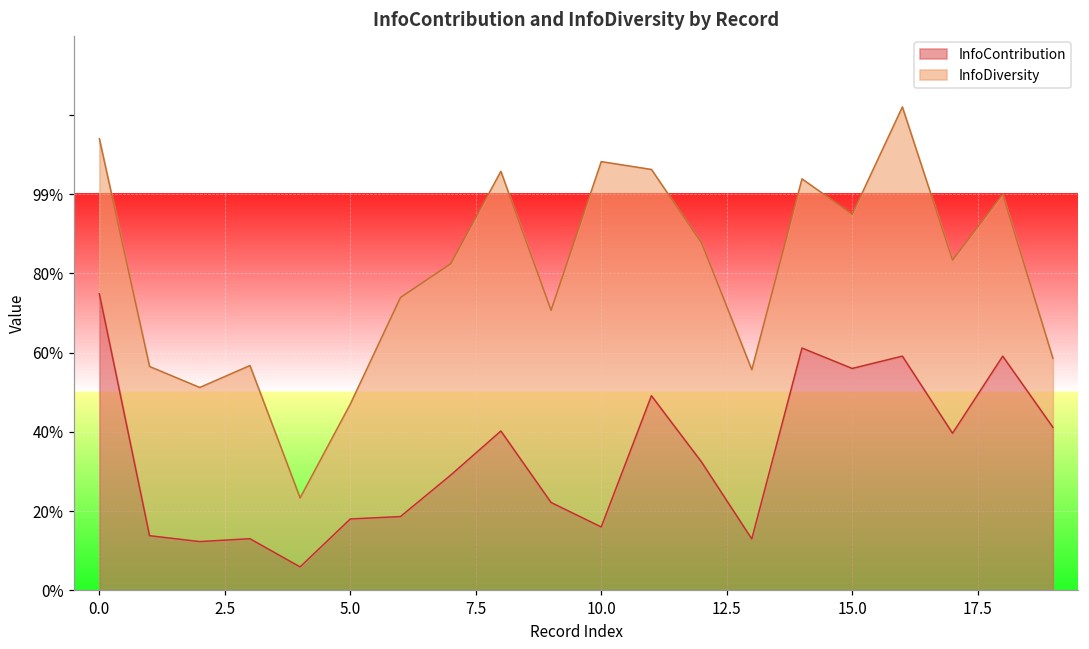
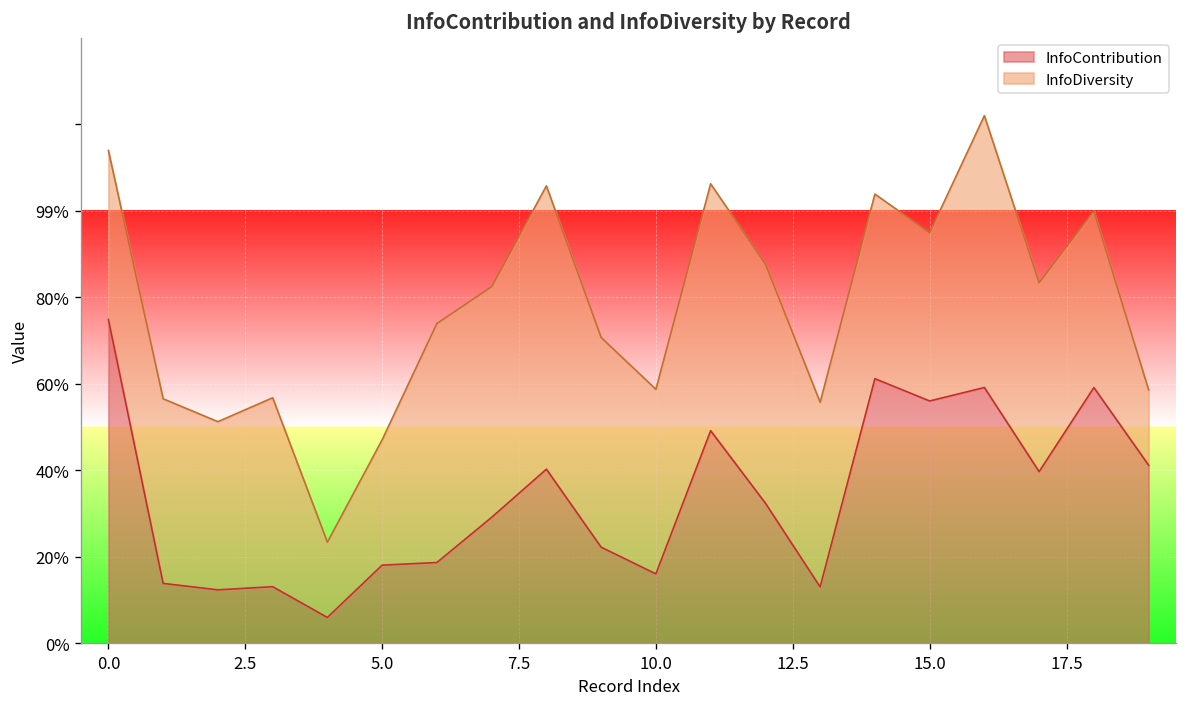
InfoDiversity, 10.0: 91% -> 42%
